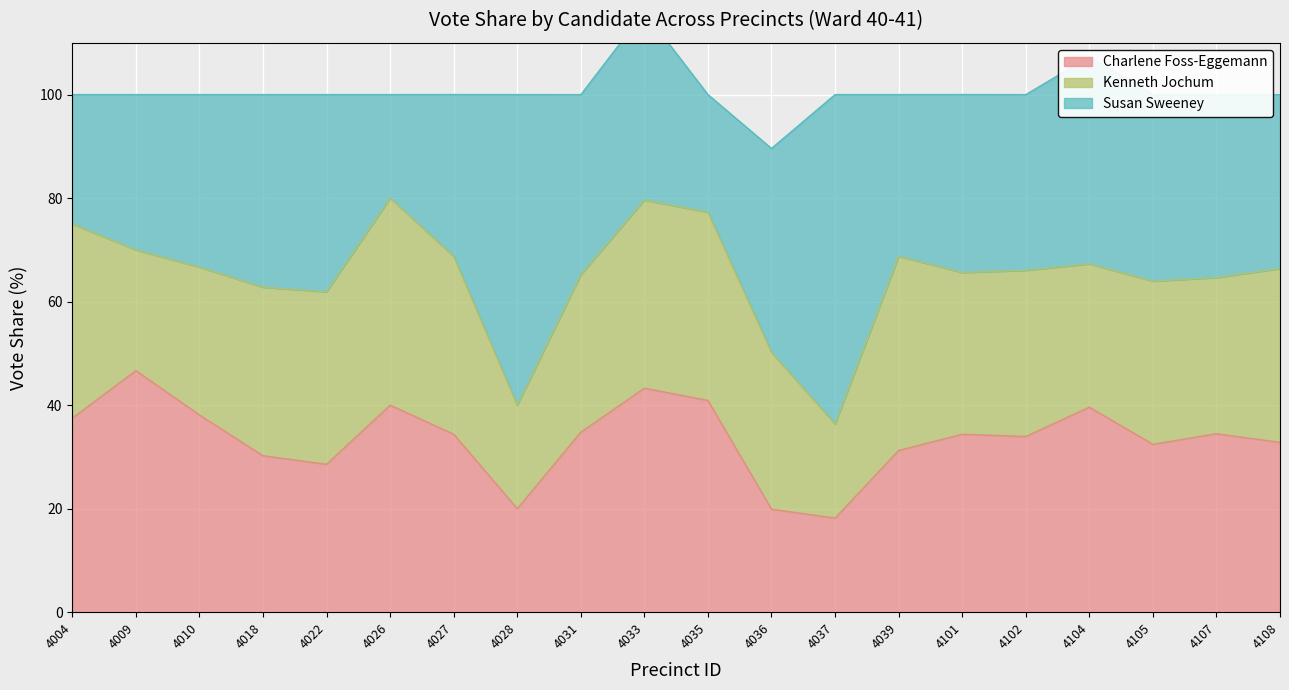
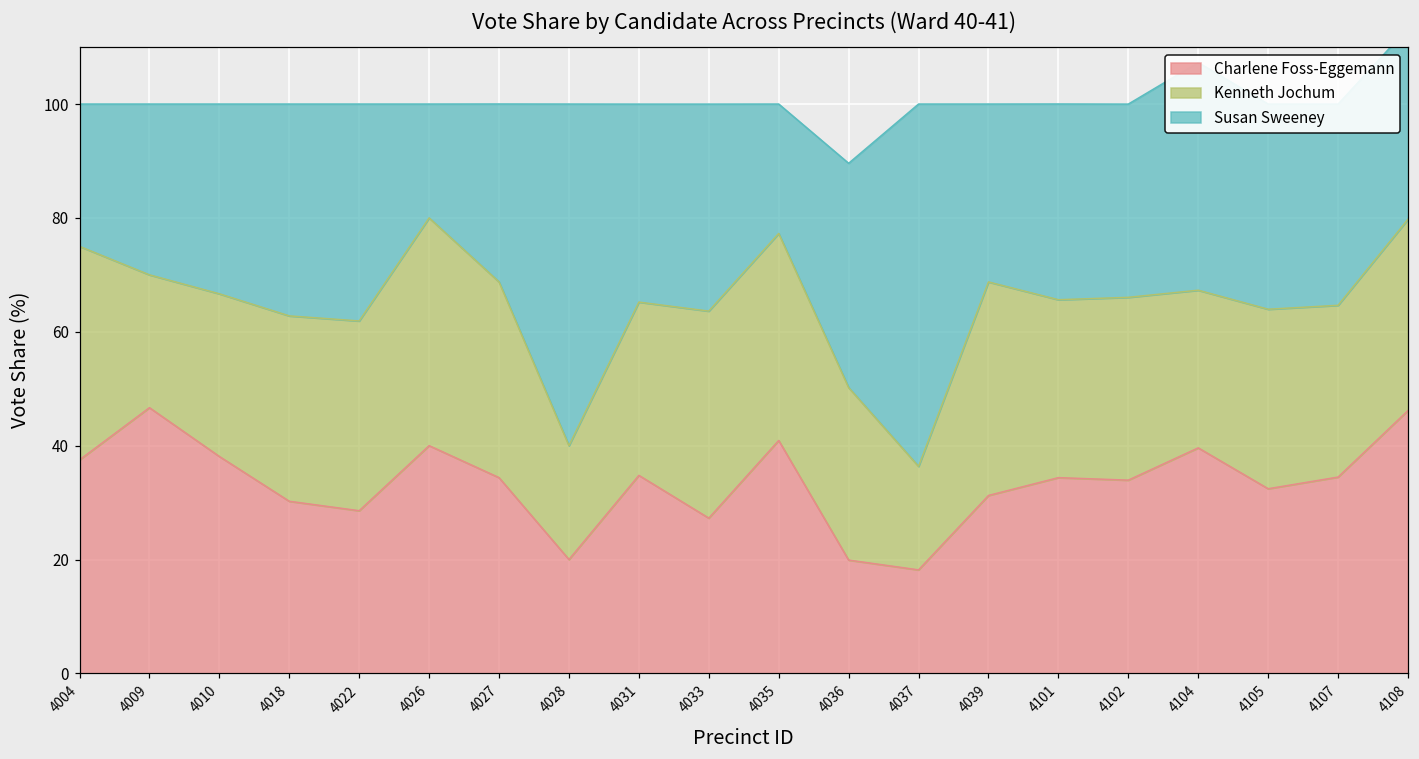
Charlene Foss-Eggemann, 4033: 43 -> 27
Charlene Foss-Eggemann, 4108: 33 -> 46
